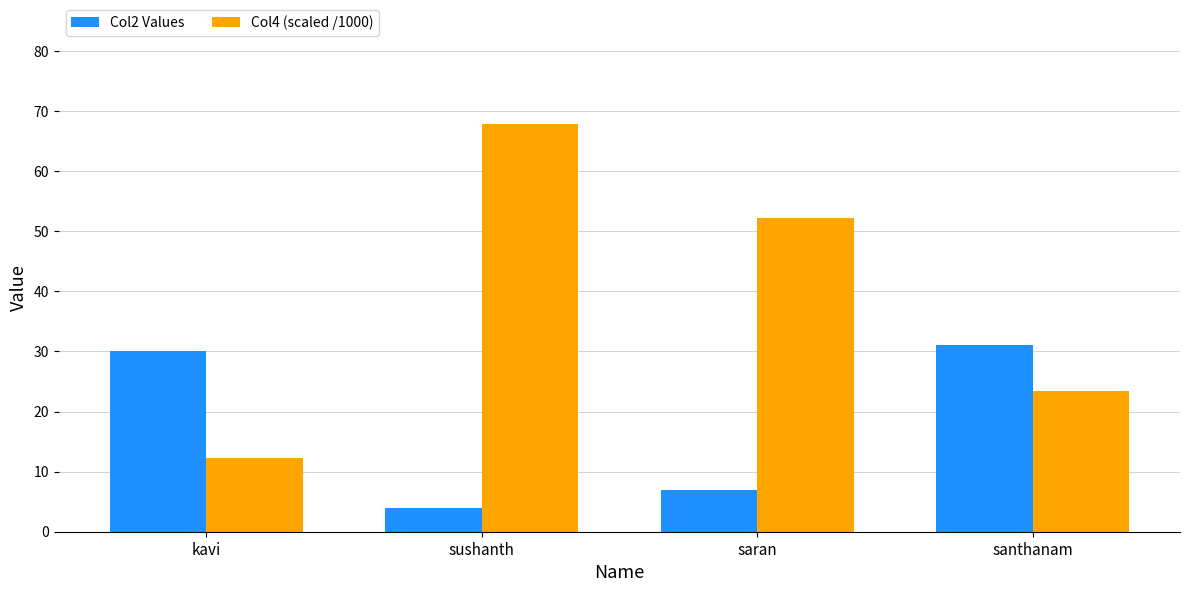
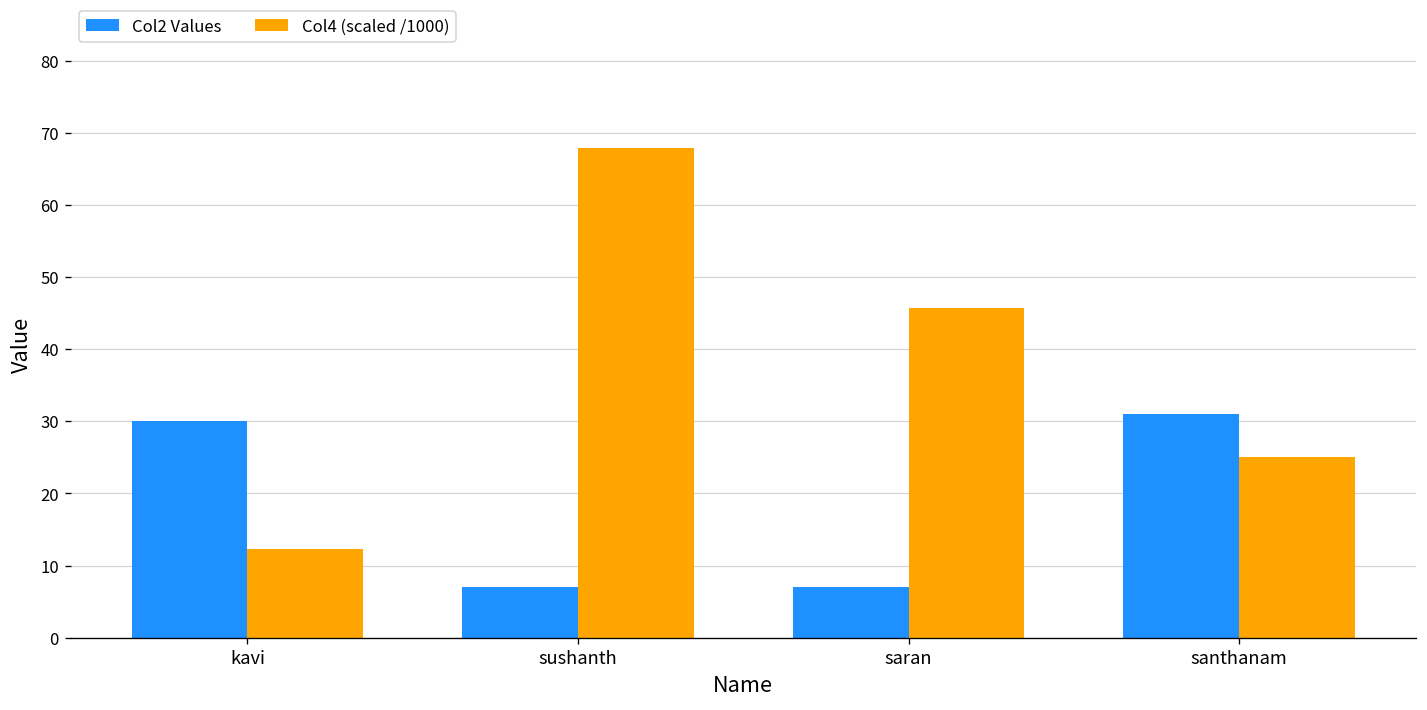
Col2 Values, sushanth: 4 -> 7
Col4 (scaled /1000), saran: 52 -> 46
Col4 (scaled /1000), santhanam: 23 -> 25
